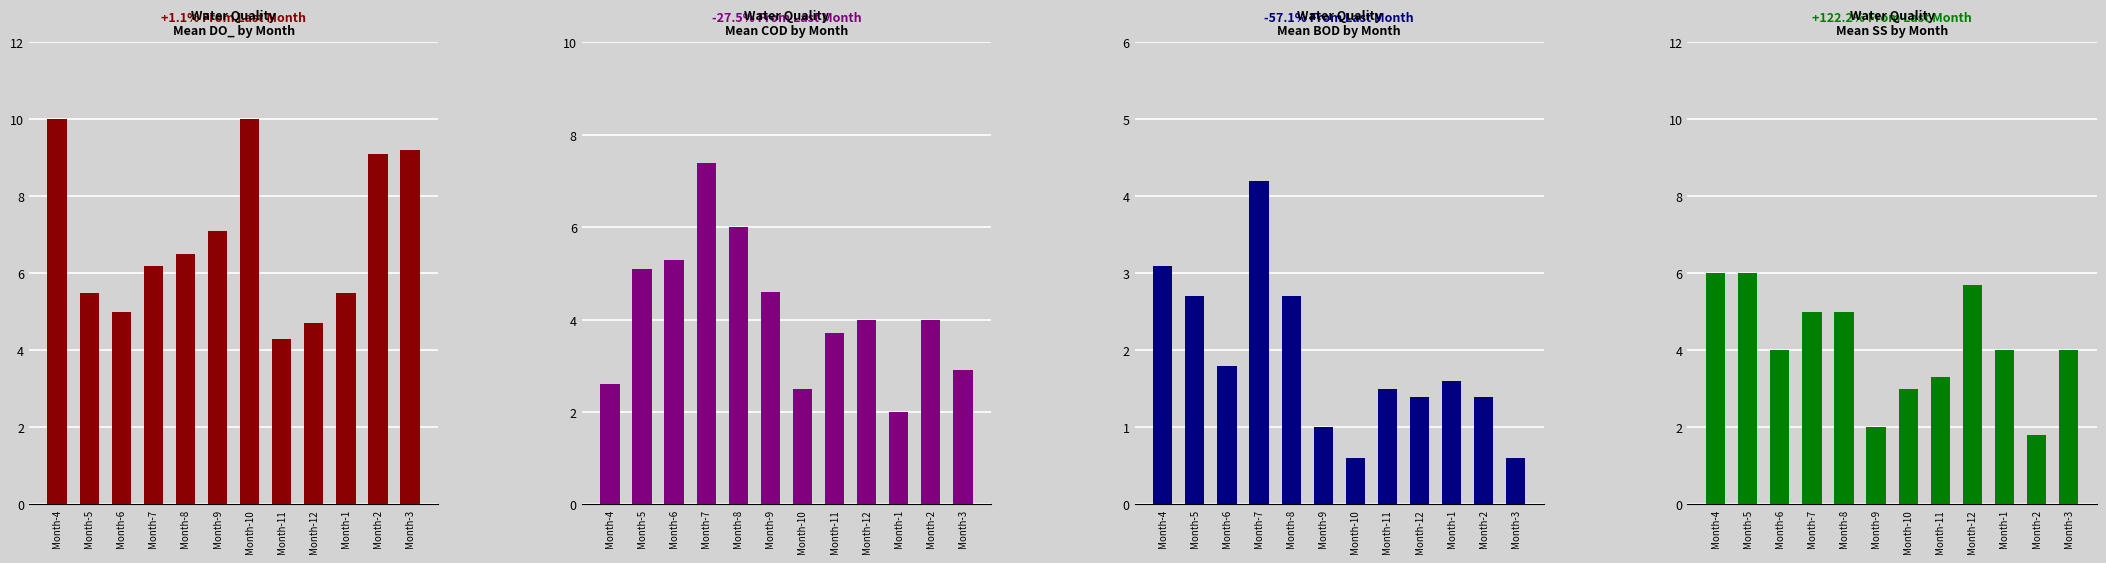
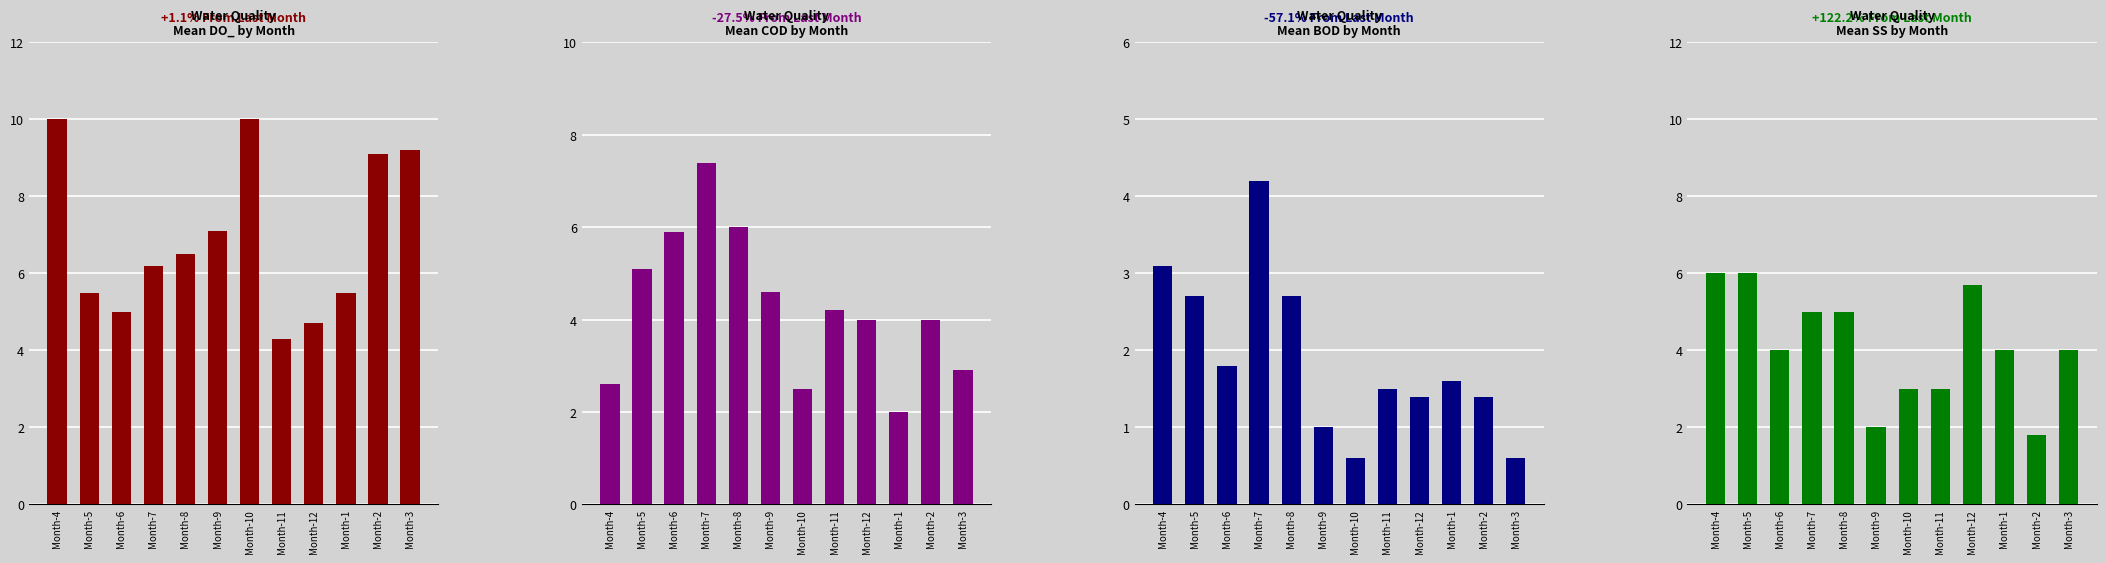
Water Quality Mean COD by Month, Month-6: 5.3 -> 5.9
Water Quality Mean COD by Month, Month-11: 3.7 -> 4.2
Water Quality Mean SS by Month, Month-11: 3.3 -> 3.0
